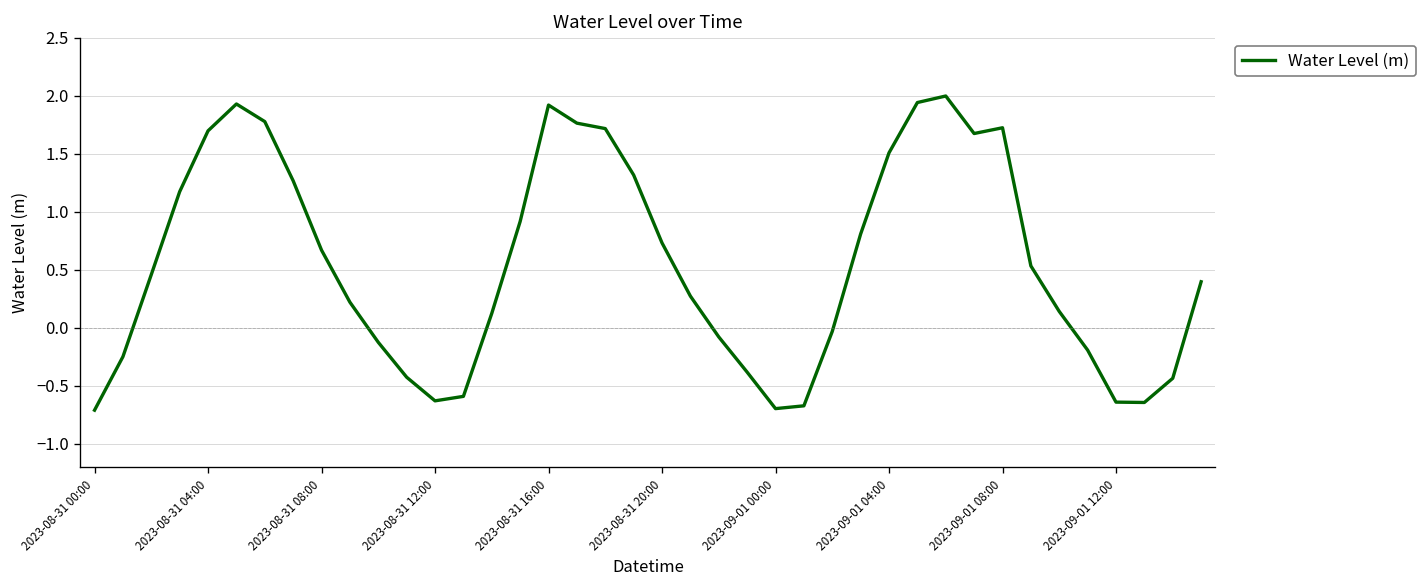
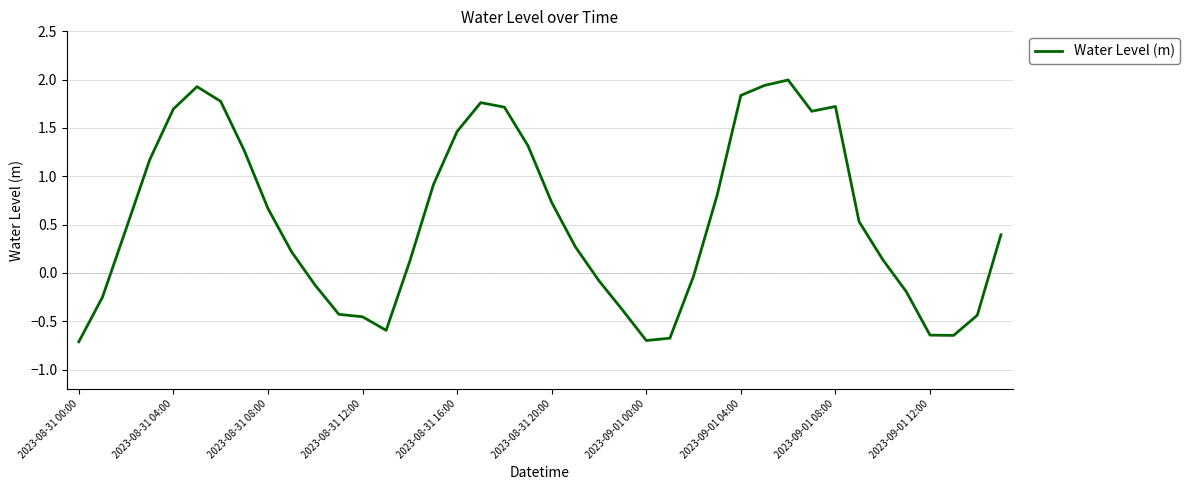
2023-08-31 12:00: -0.6 -> -0.5
2023-08-31 16:00: 1.9 -> 1.5
2023-09-01 04:00: 1.5 -> 1.8
